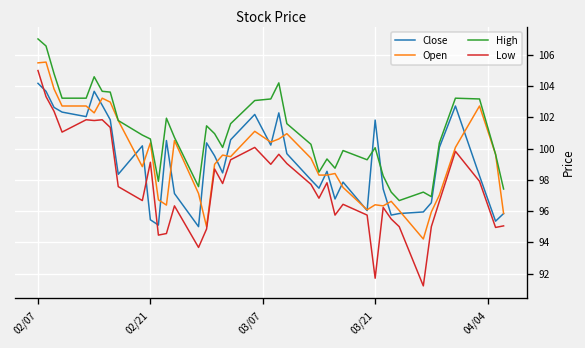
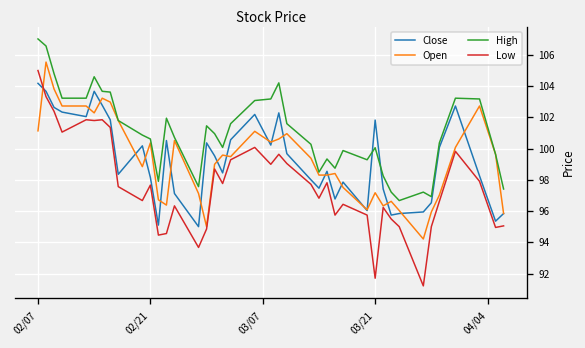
Open, 02/07: 105.5 -> 101.1
Close, 02/21: 95.4 -> 98.2
Low, 02/21: 99.1 -> 97.7
Open, 03/21: 96.4 -> 97.2
